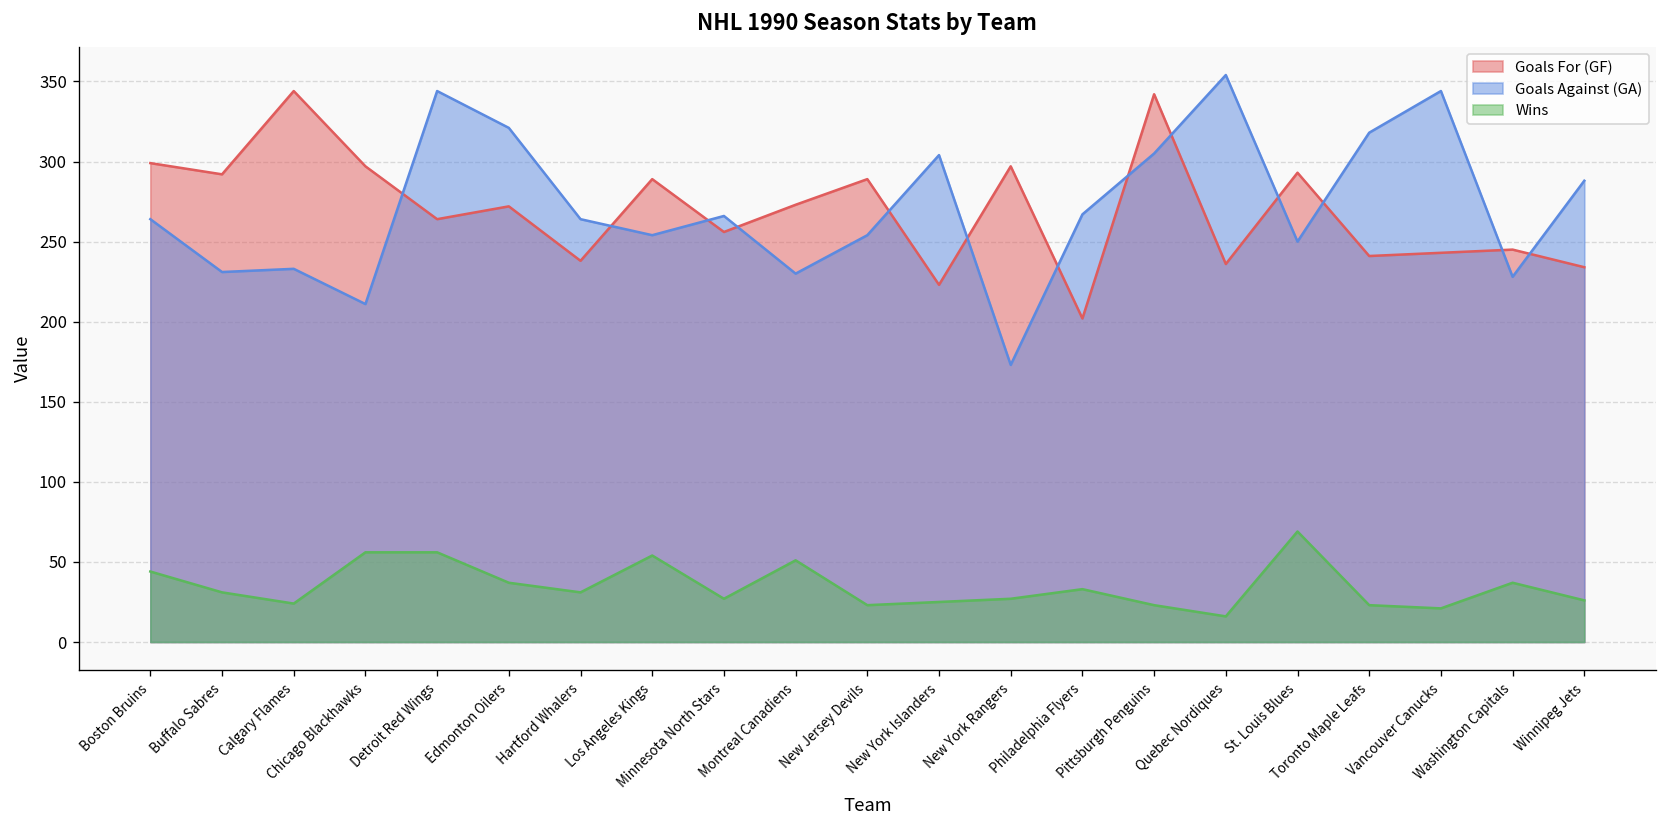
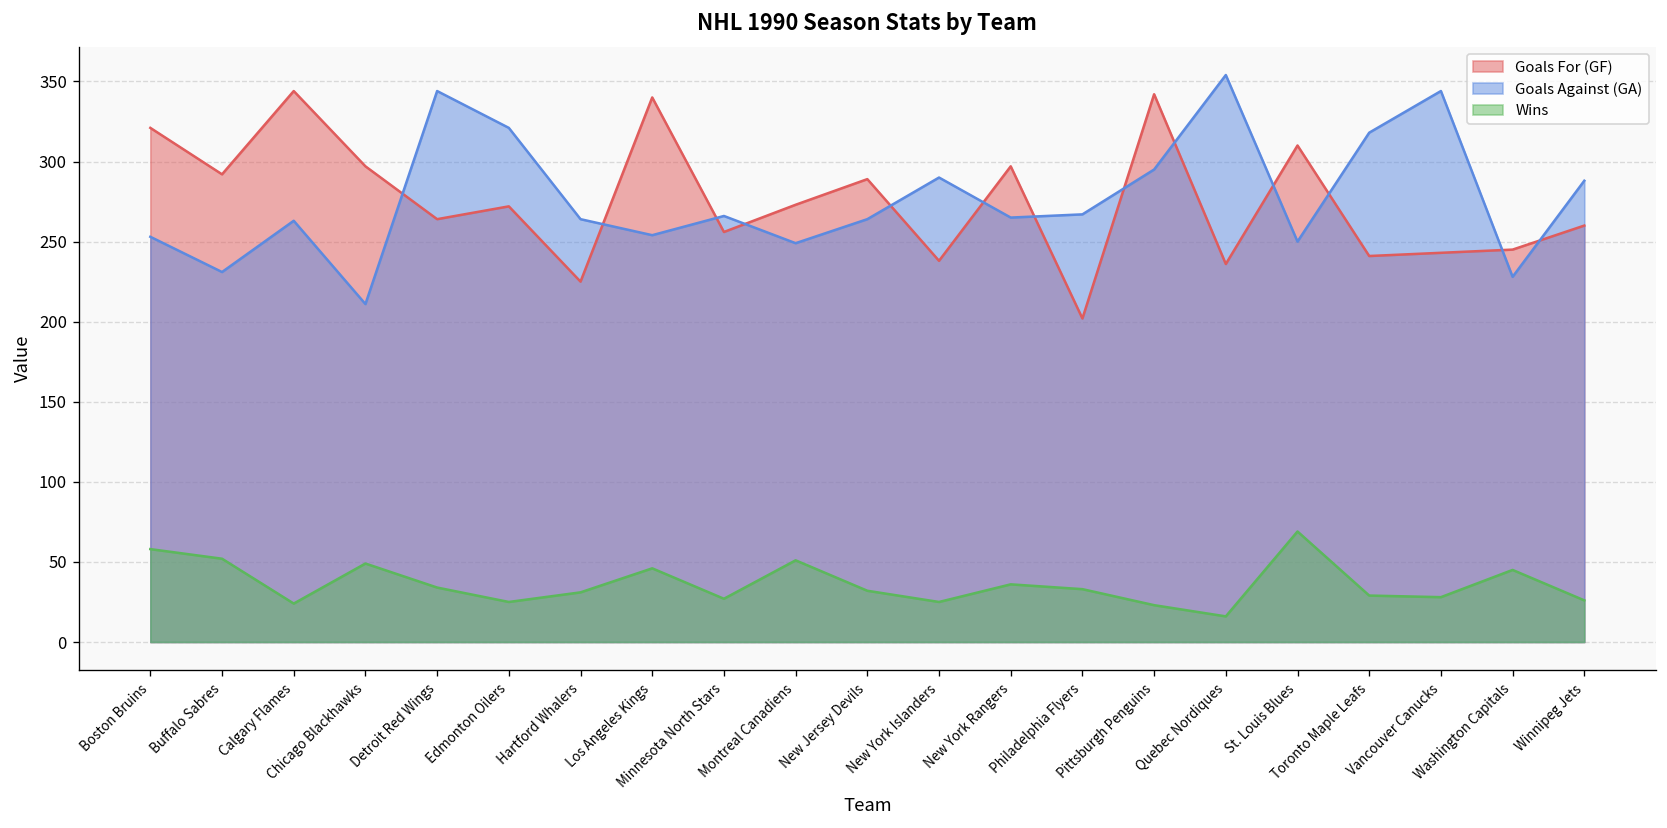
Goals For (GF), Boston Bruins: 299 -> 321
Goals Against (GA), Boston Bruins: 264 -> 253
Wins, Boston Bruins: 44 -> 58
Wins, Buffalo Sabres: 31 -> 52
Goals Against (GA), Calgary Flames: 233 -> 263
Wins, Chicago Blackhawks: 56 -> 49
Wins, Detroit Red Wings: 56 -> 34
Wins, Edmonton Oilers: 37 -> 25
Goals For (GF), Hartford Whalers: 238 -> 225
Goals For (GF), Los Angeles Kings: 289 -> 340
Wins, Los Angeles Kings: 54 -> 46
Goals Against (GA), Montreal Canadiens: 230 -> 249
Goals Against (GA), New Jersey Devils: 254 -> 264
Wins, New Jersey Devils: 23 -> 32
Goals For (GF), New York Islanders: 223 -> 238
Goals Against (GA), New York Islanders: 304 -> 290
Goals Against (GA), New York Rangers: 173 -> 265
Wins, New York Rangers: 27 -> 36
Goals Against (GA), Pittsburgh Penguins: 305 -> 295
Goals For (GF), St. Louis Blues: 293 -> 310
Wins, Toronto Maple Leafs: 23 -> 29
Wins, Vancouver Canucks: 21 -> 28
Wins, Washington Capitals: 37 -> 45
Goals For (GF), Winnipeg Jets: 234 -> 260
